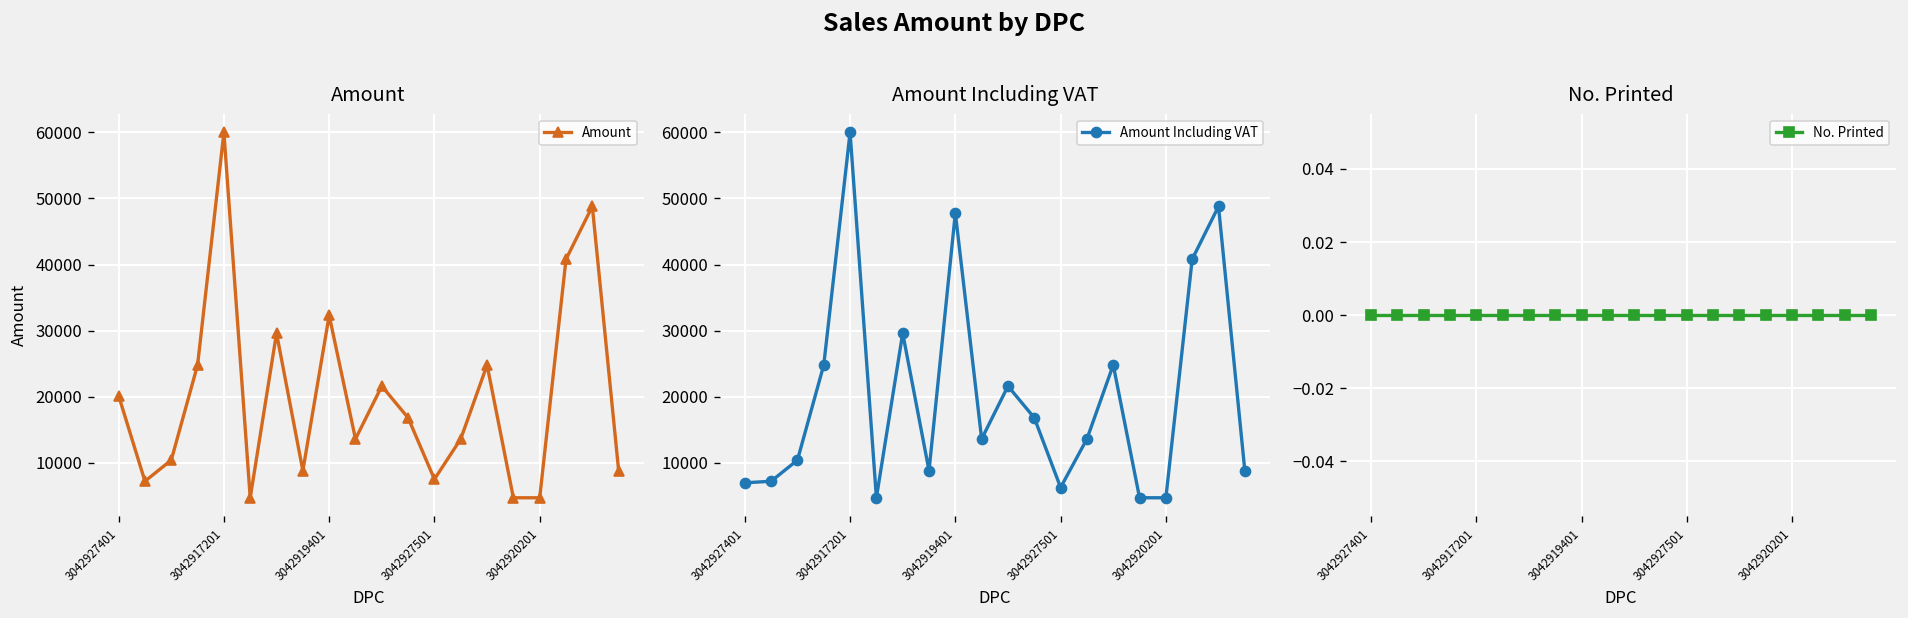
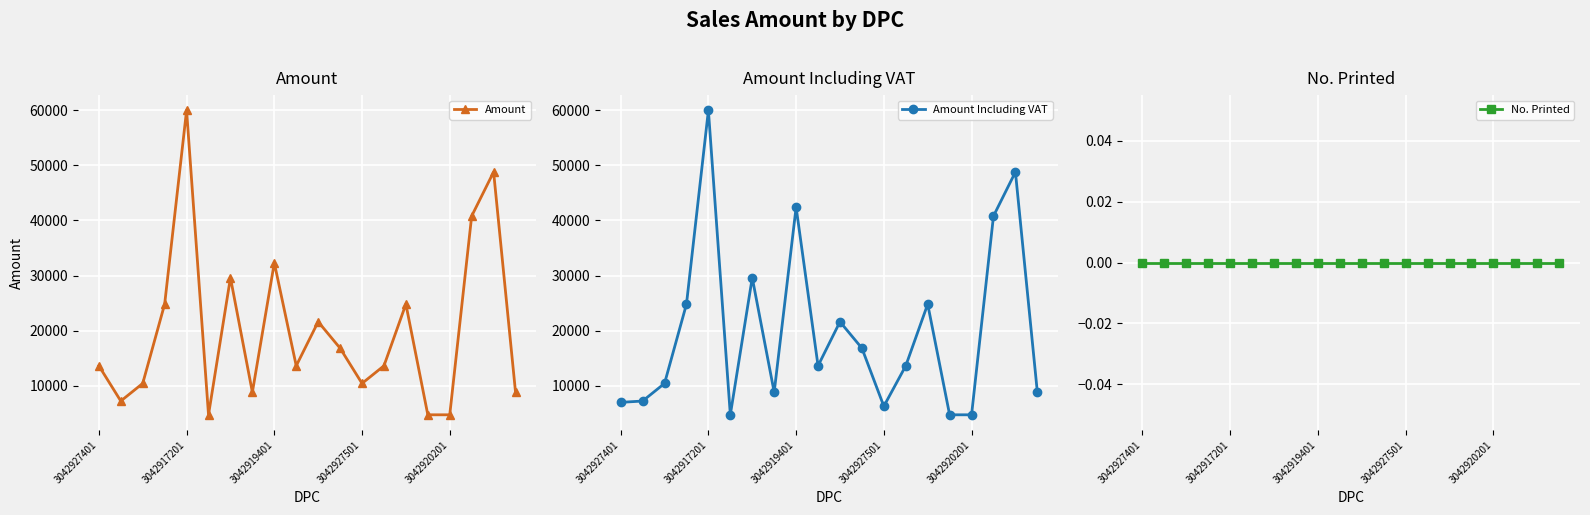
Amount, 3042927401: 20000 -> 14000
Amount, 3042927501: 8000 -> 10000
Amount Including VAT, 3042919401: 48000 -> 42000
